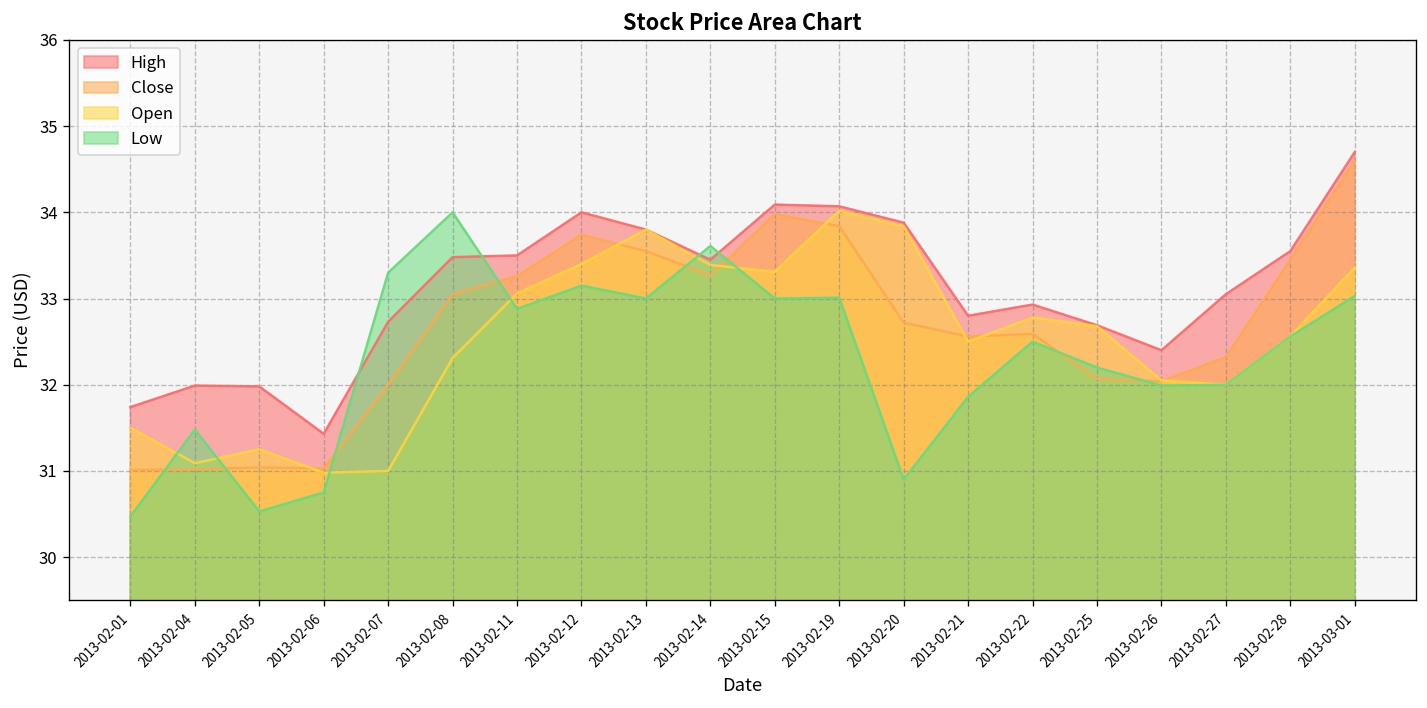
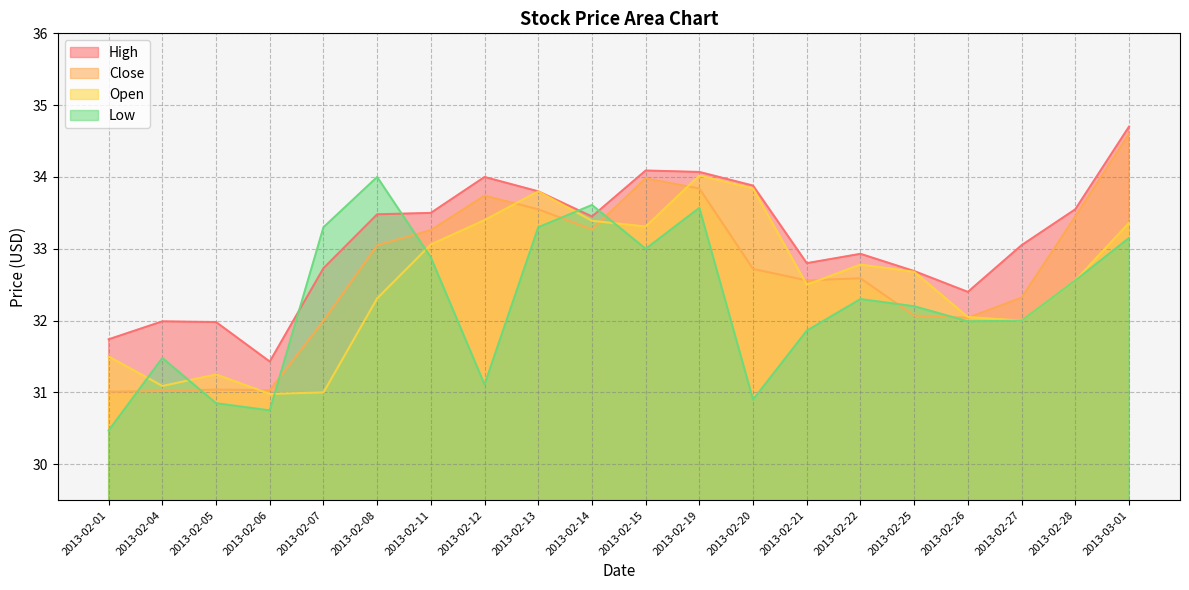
Low, 2013-02-05: 30.5 -> 30.9
Low, 2013-02-12: 33.2 -> 31.1
Low, 2013-02-13: 33.0 -> 33.3
Low, 2013-02-19: 33.0 -> 33.6
Low, 2013-02-22: 32.5 -> 32.3
Low, 2013-03-01: 33.0 -> 33.2
